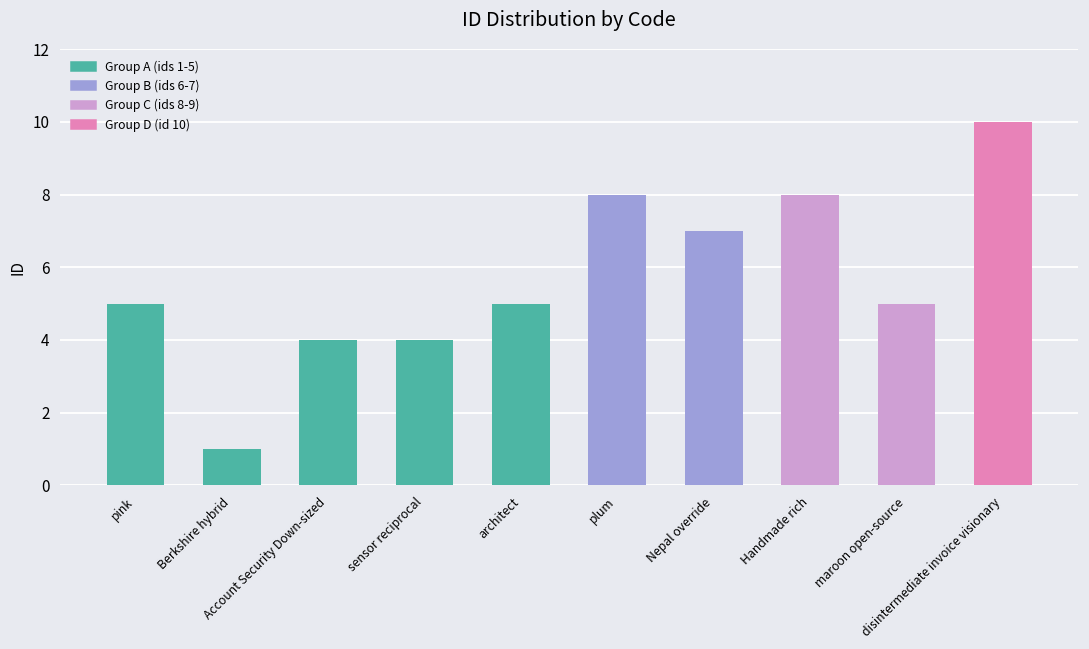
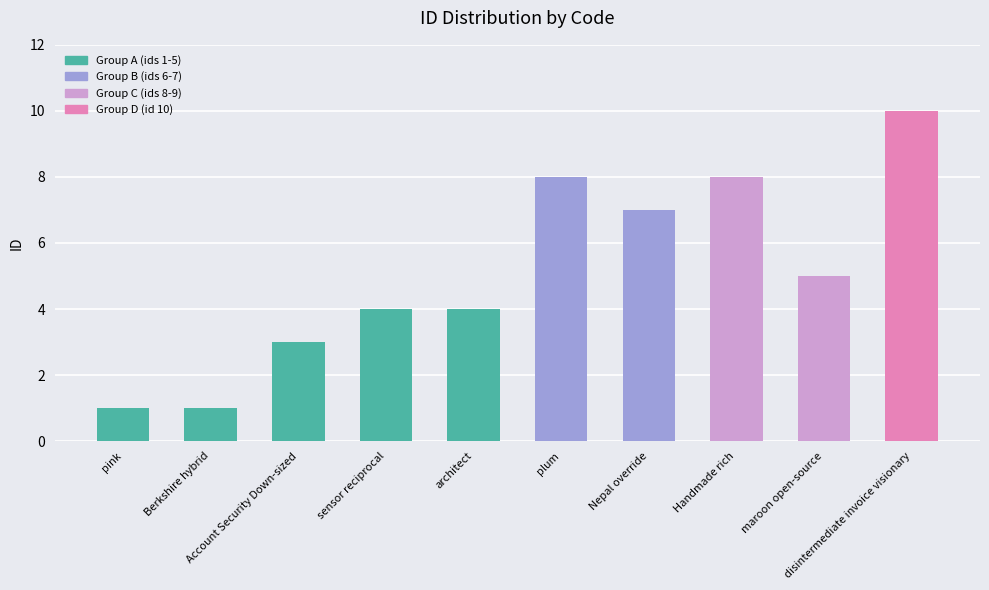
pink: 5 -> 1
Account Security Down-sized: 4 -> 3
architect: 5 -> 4
